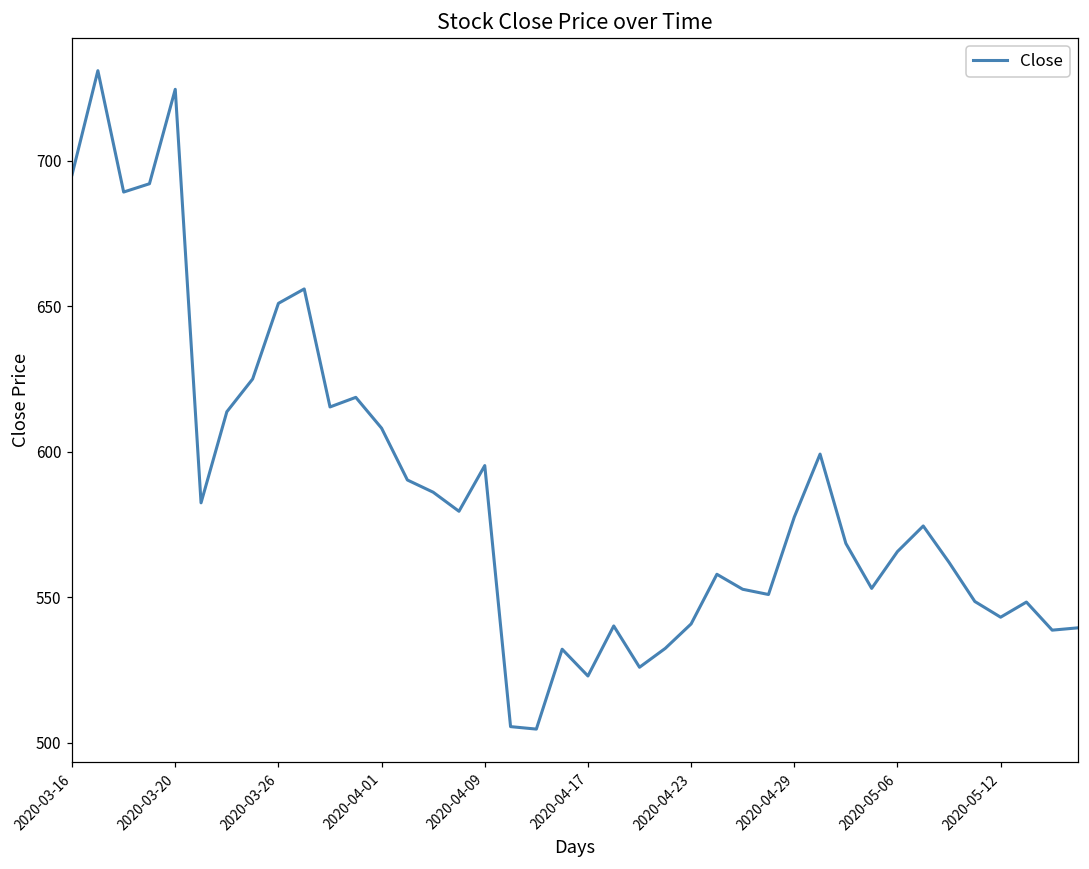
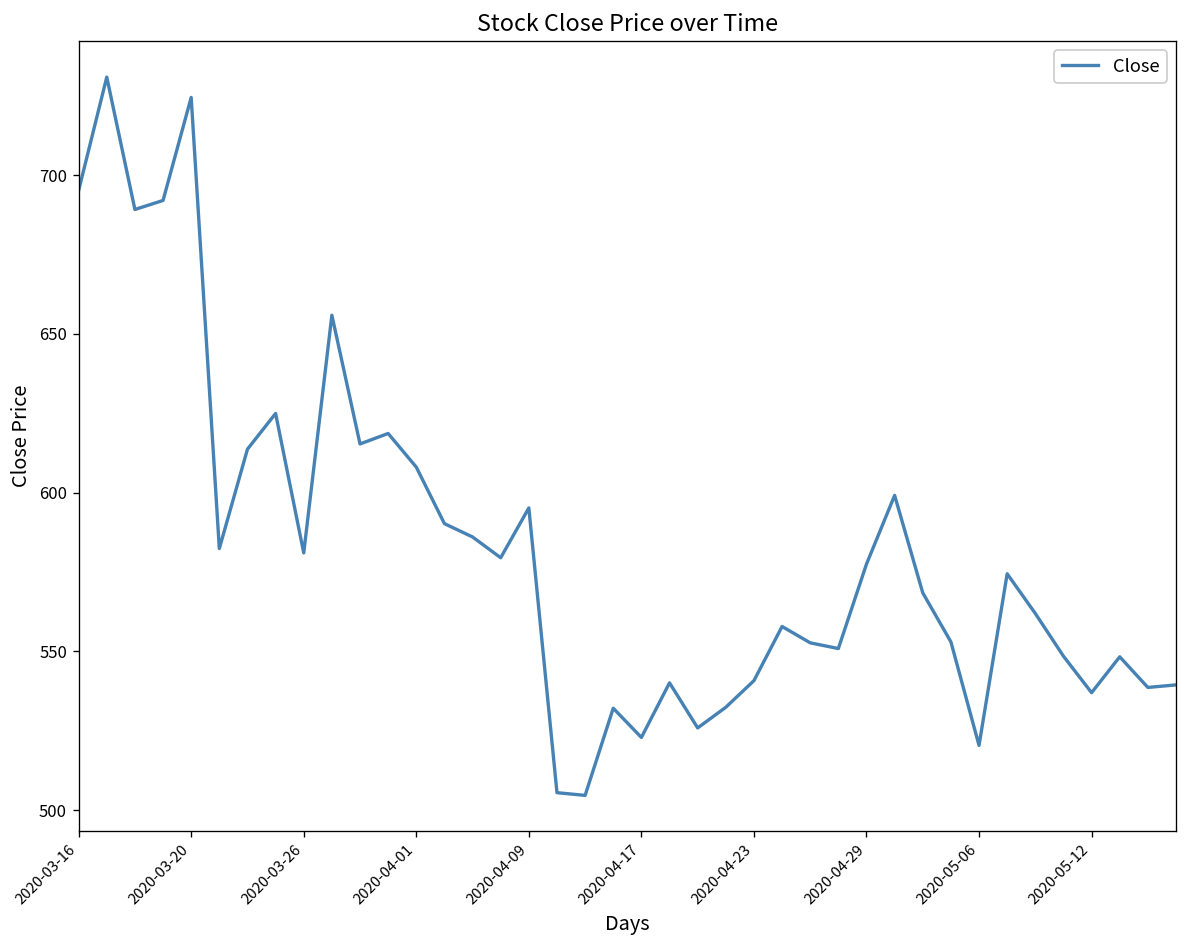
2020-03-26: 651 -> 581
2020-05-06: 566 -> 520
2020-05-12: 543 -> 537
